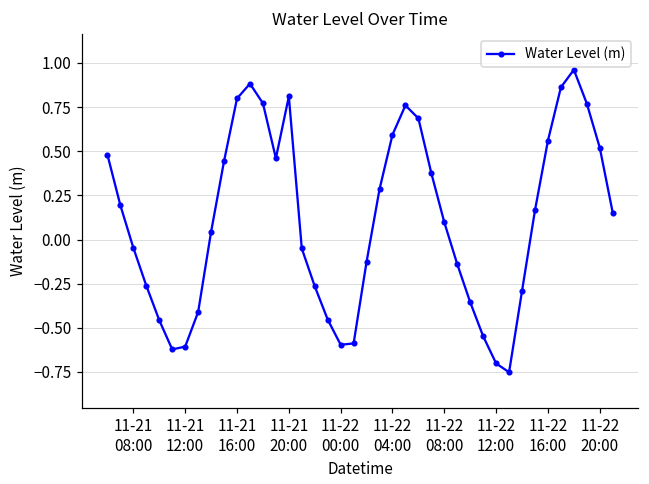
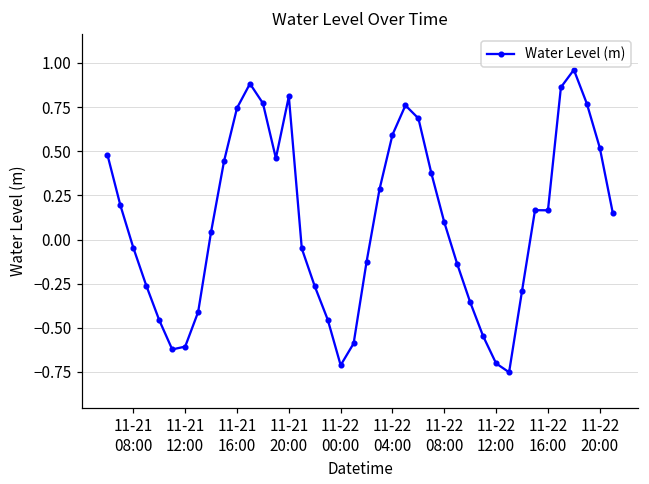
11-21 16:00: 0.80 -> 0.74
11-22 00:00: -0.60 -> -0.71
11-22 16:00: 0.56 -> 0.17
